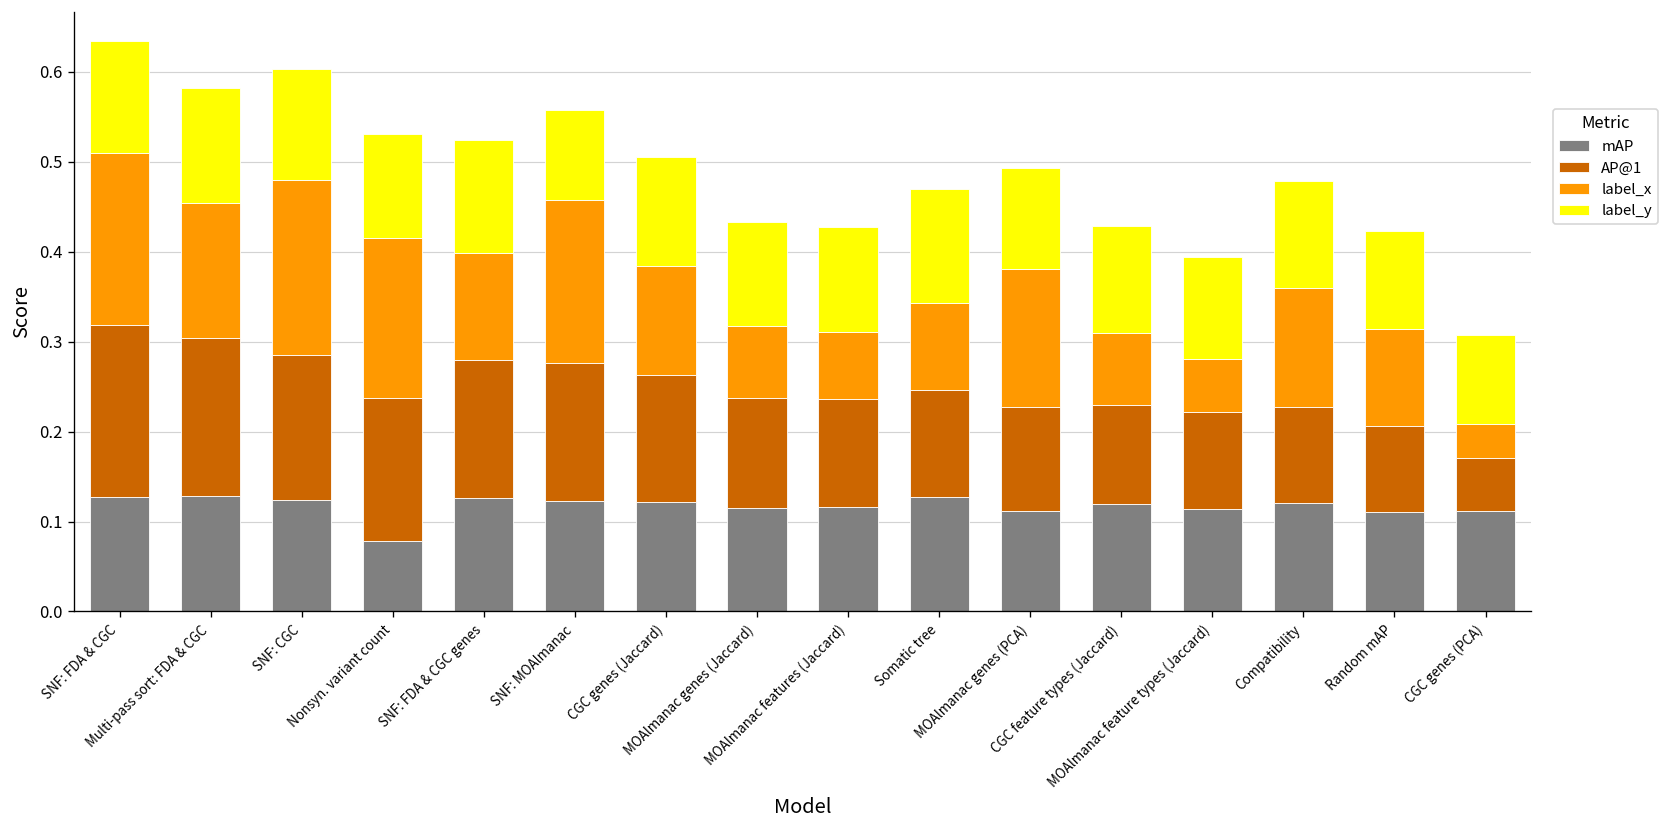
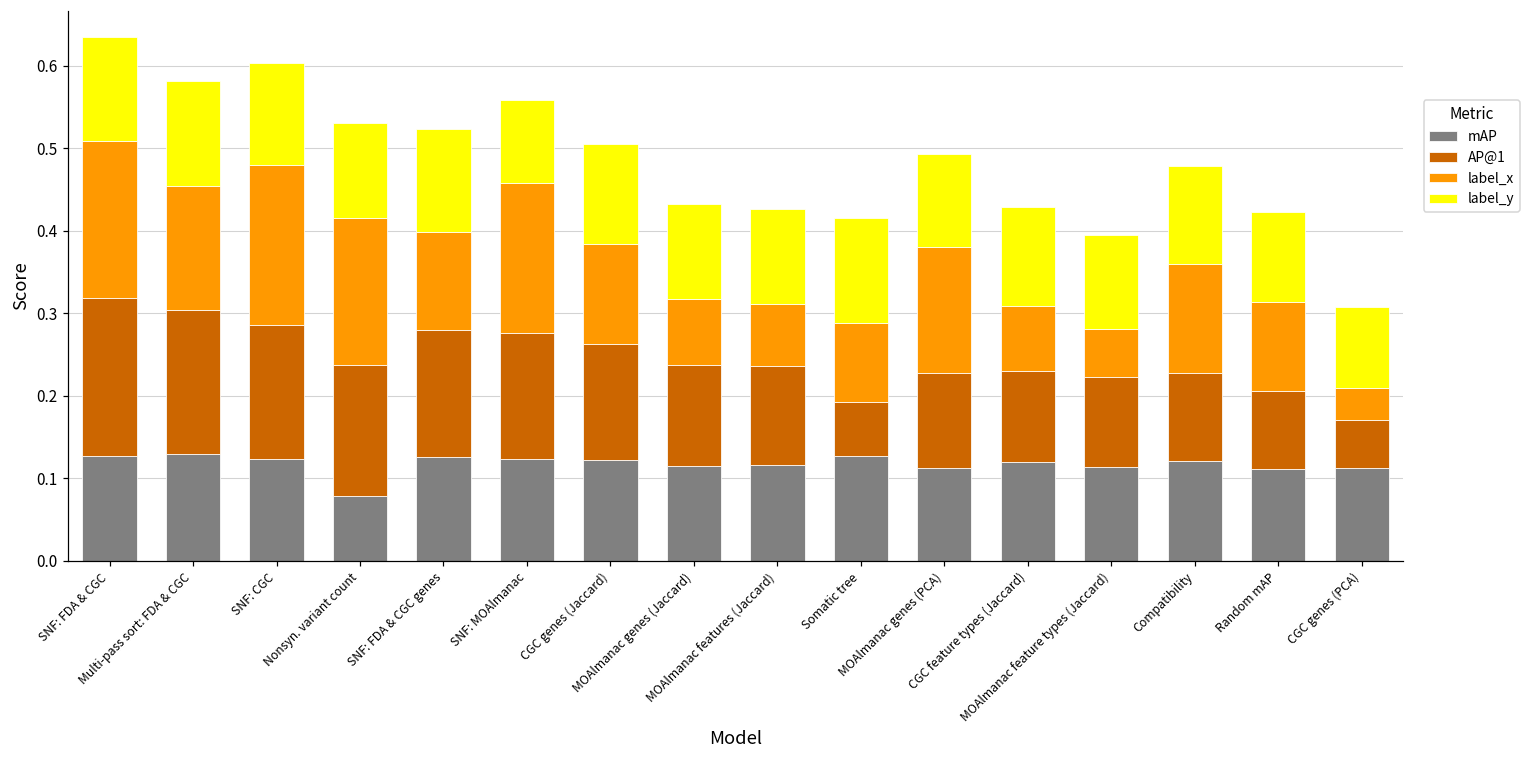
AP@1, Somatic tree: 0.12 -> 0.06
